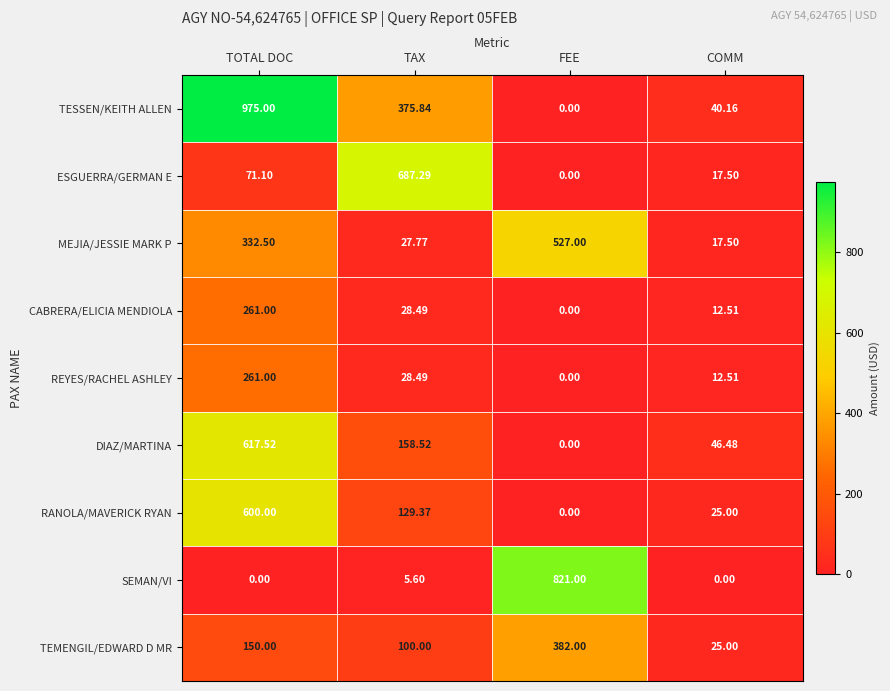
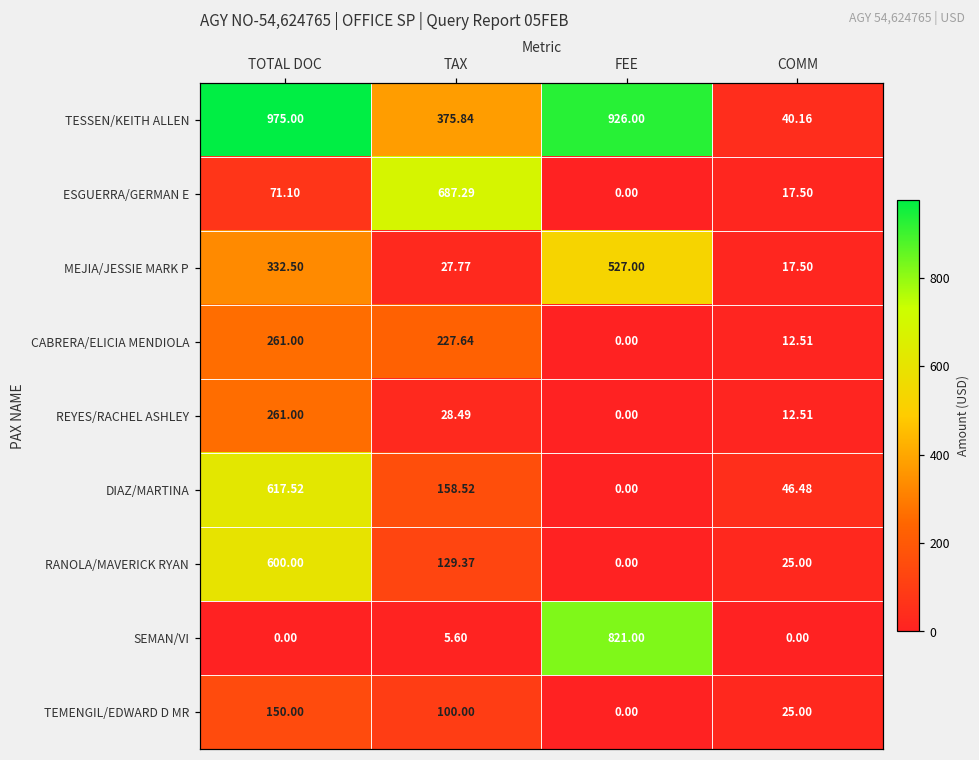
TESSEN/KEITH ALLEN, FEE: 0.00 -> 926.00
CABRERA/ELICIA MENDIOLA, TAX: 28.49 -> 227.64
TEMENGIL/EDWARD D MR, FEE: 382.00 -> 0.00
